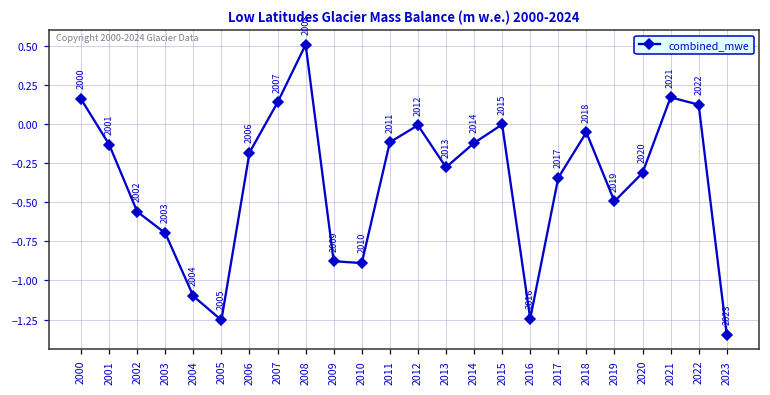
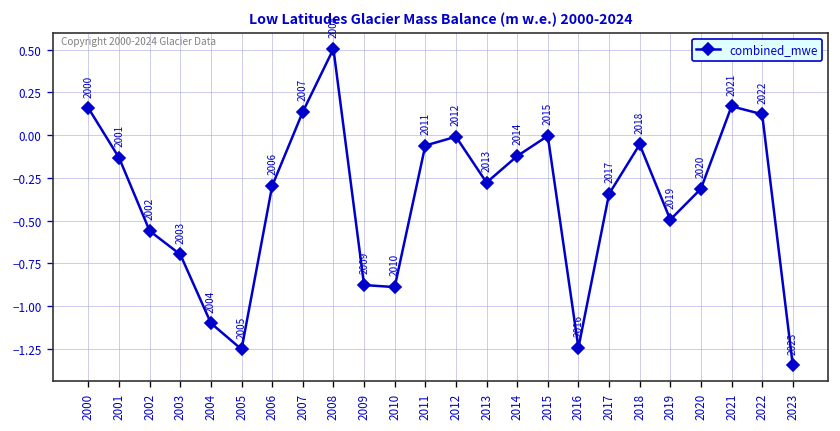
2006: -0.18 -> -0.30
2011: -0.12 -> -0.06
